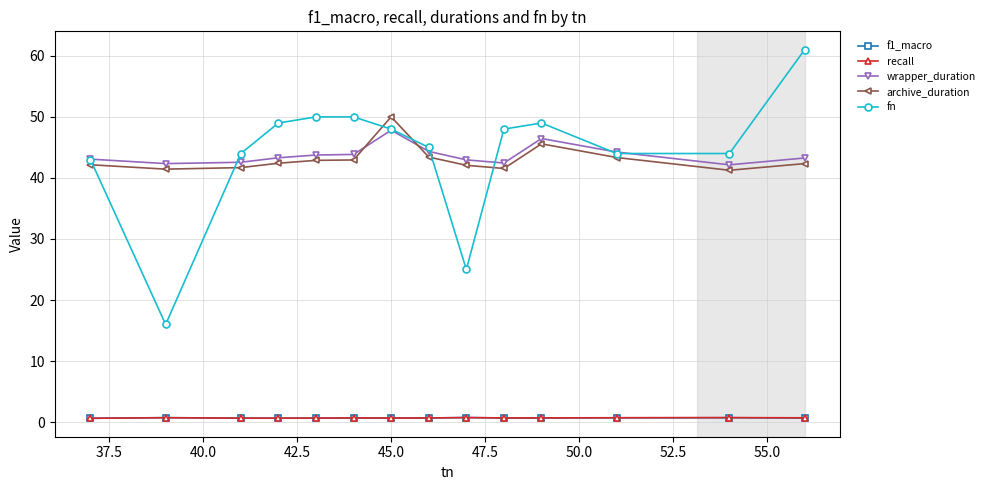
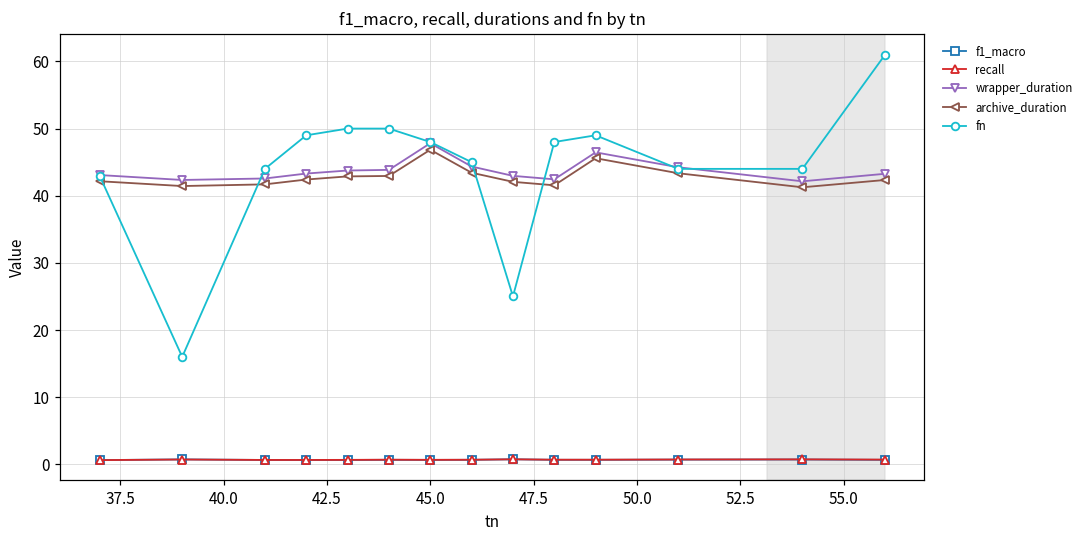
archive_duration, 45.0: 50 -> 47
